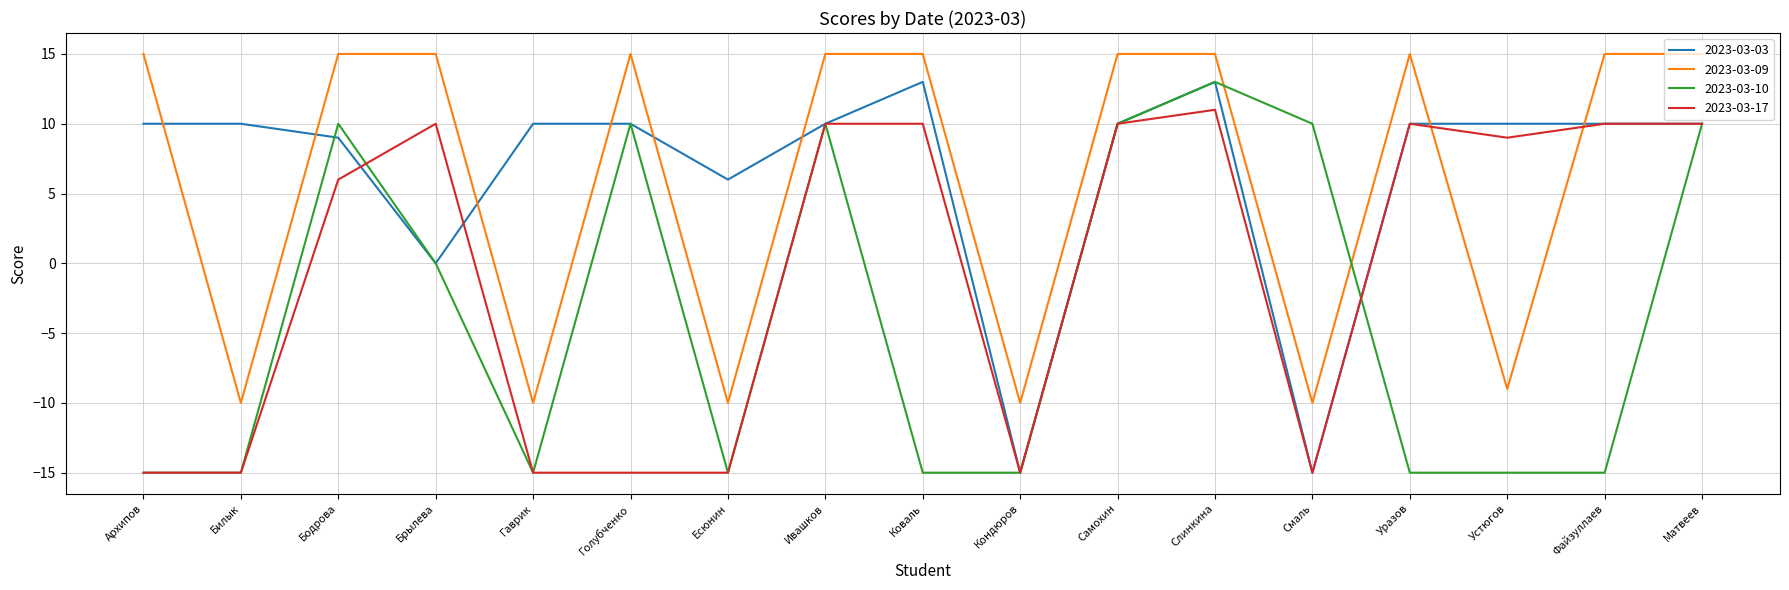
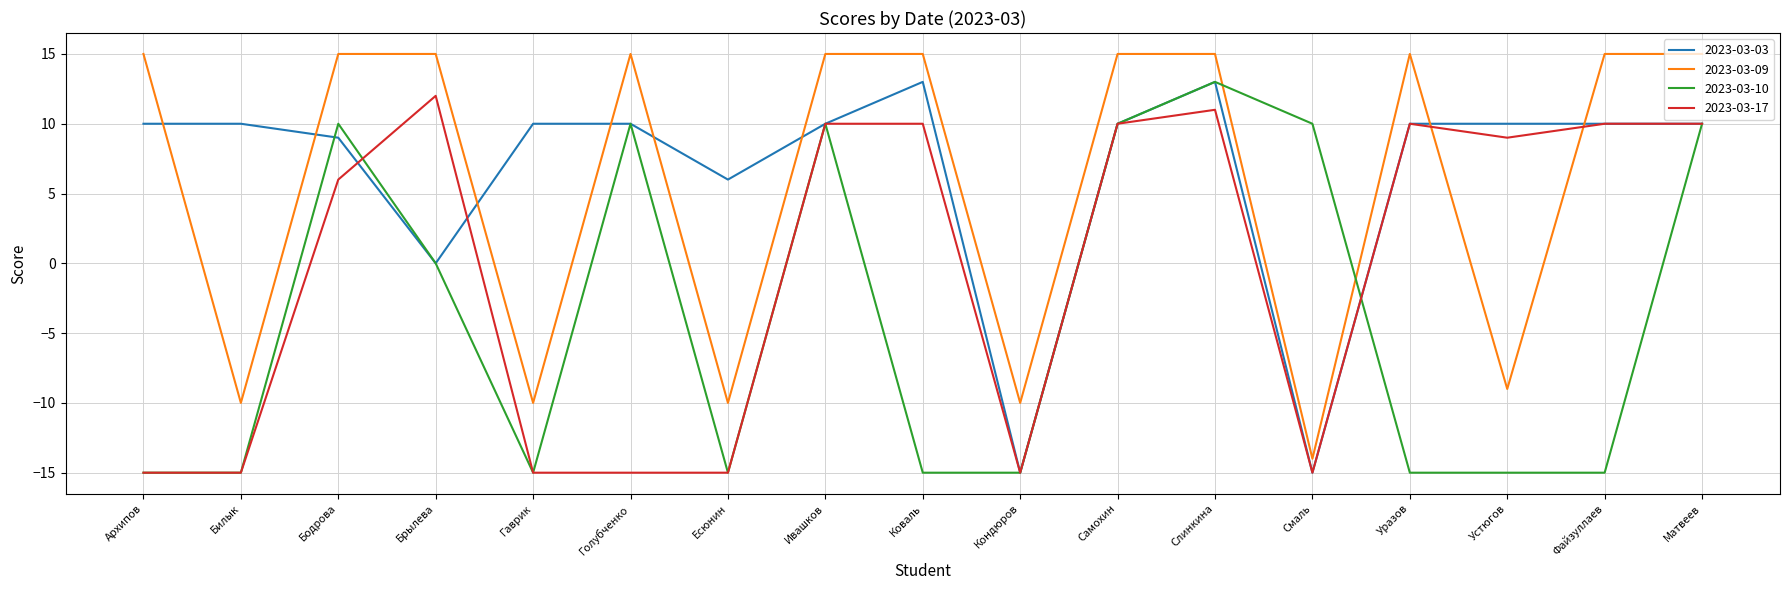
2023-03-17, Брылева: 10 -> 12
2023-03-09, Смаль: -10 -> -14
